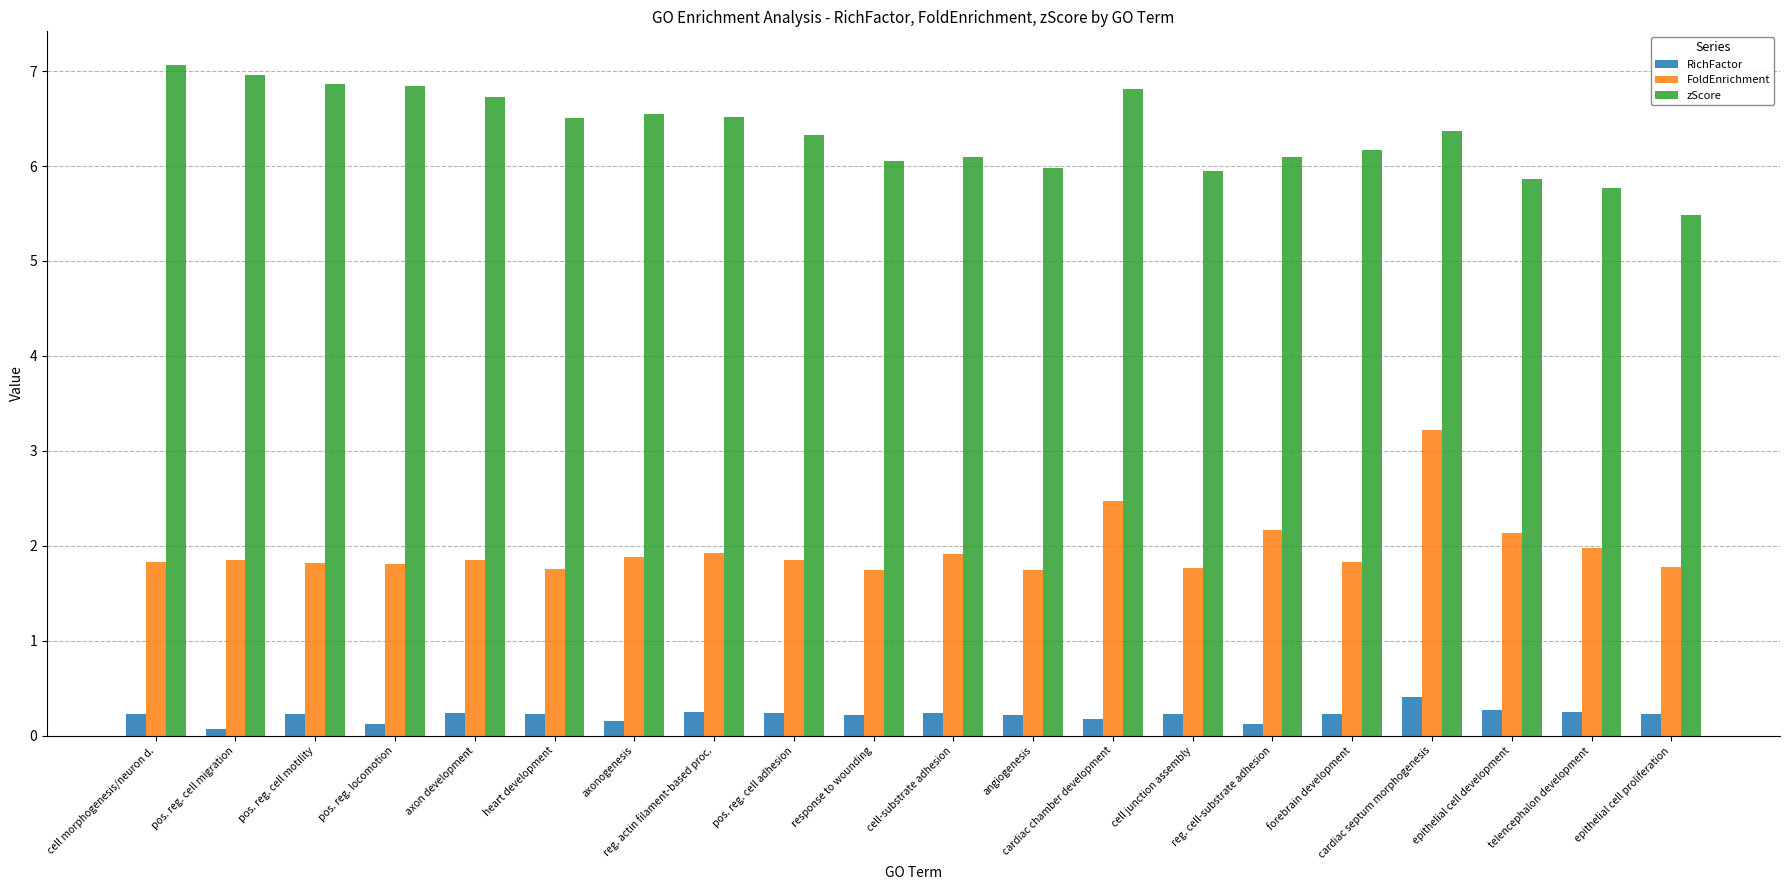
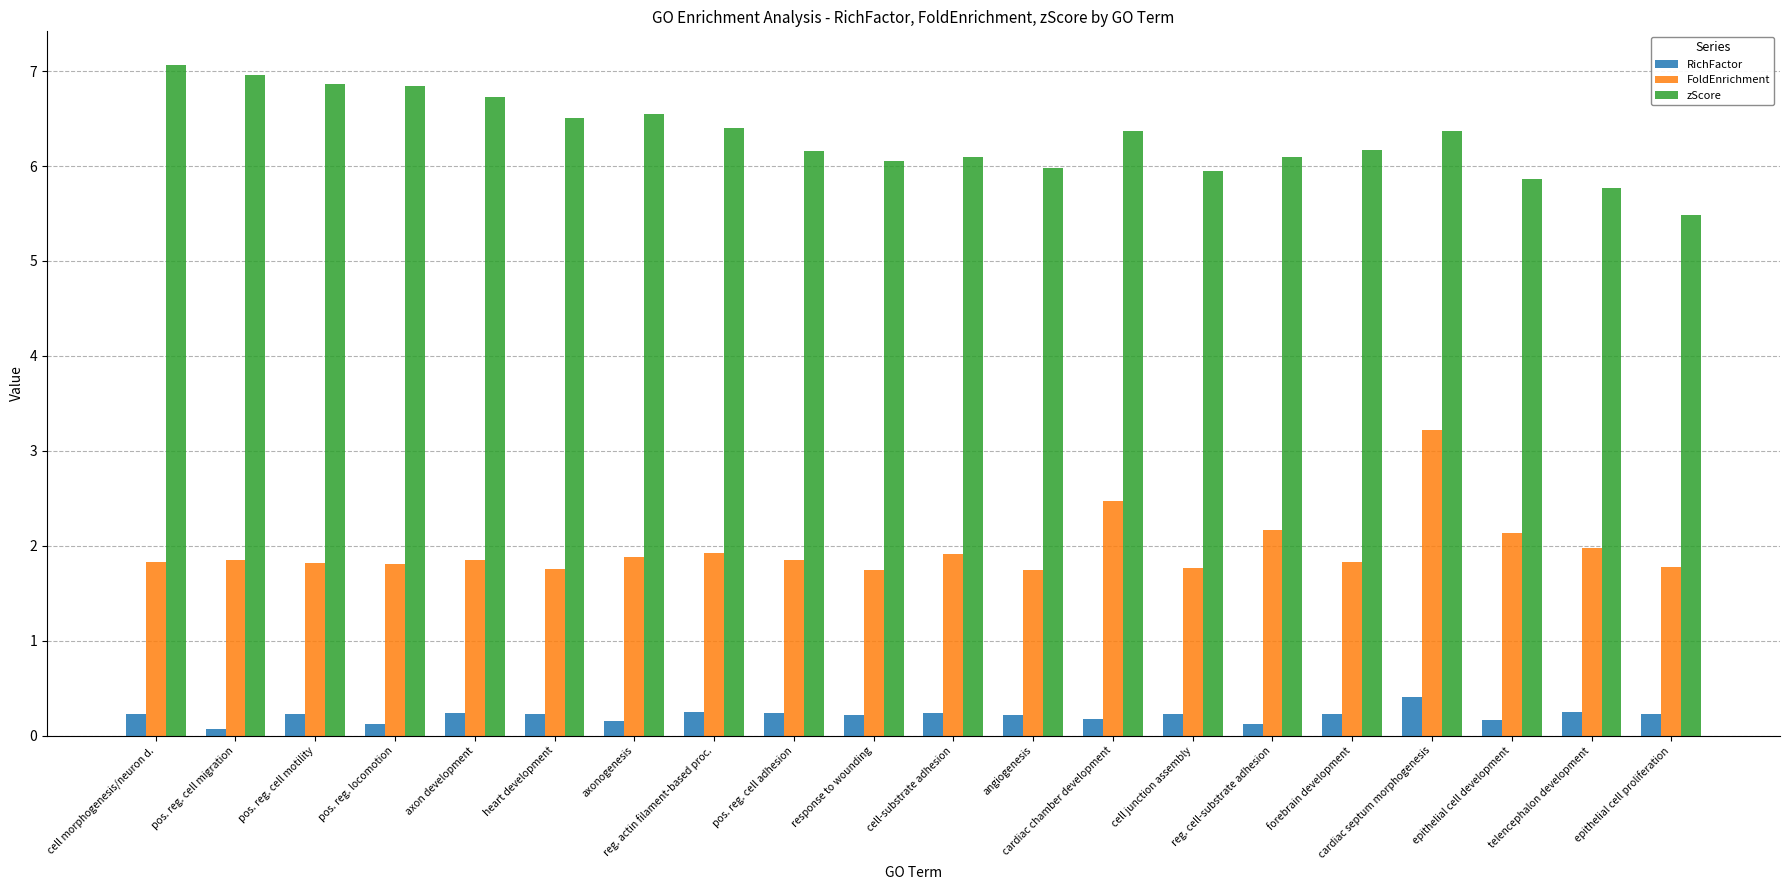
zScore, reg. actin filament-based proc.: 6.5 -> 6.4
zScore, pos. reg. cell adhesion: 6.3 -> 6.2
zScore, cardiac chamber development: 6.8 -> 6.4
RichFactor, epithelial cell development: 0.3 -> 0.2
